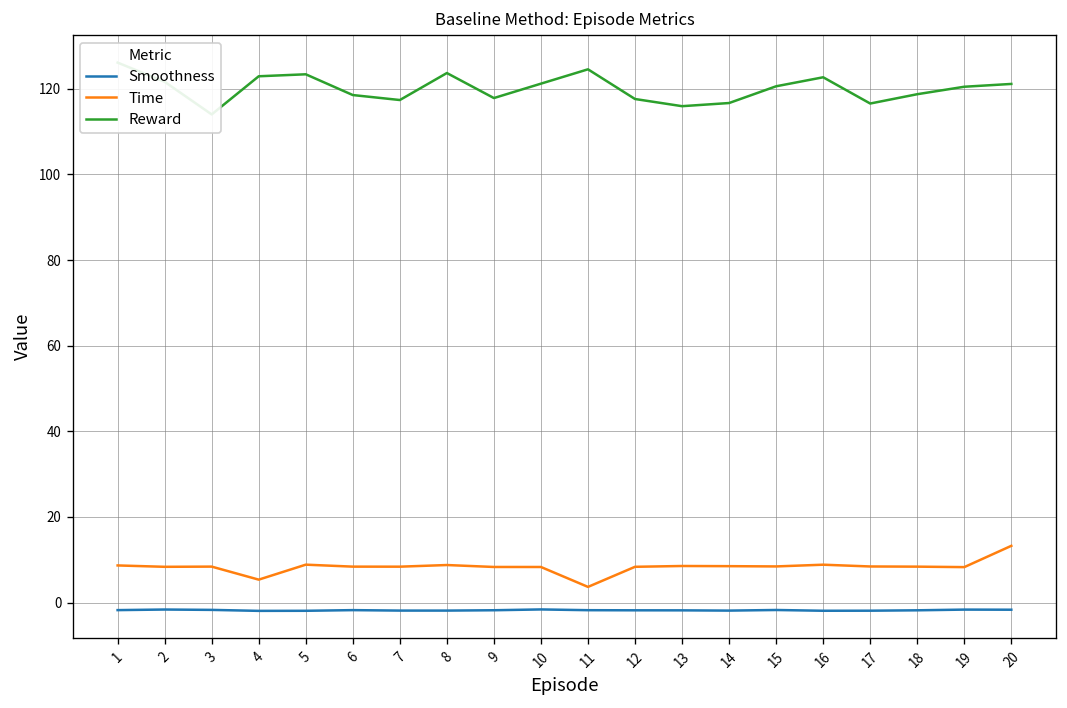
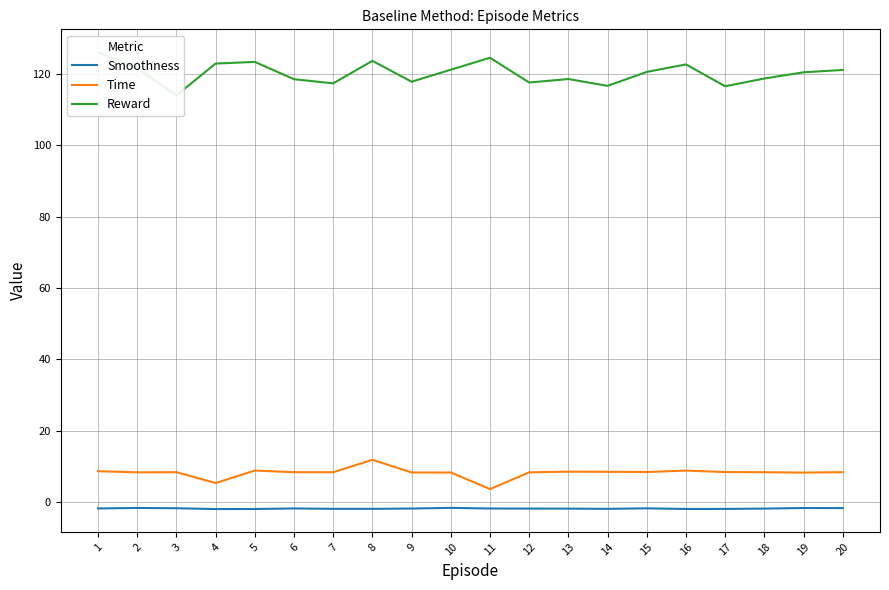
Time, 8: 9 -> 12
Reward, 13: 116 -> 119
Time, 20: 13 -> 8
